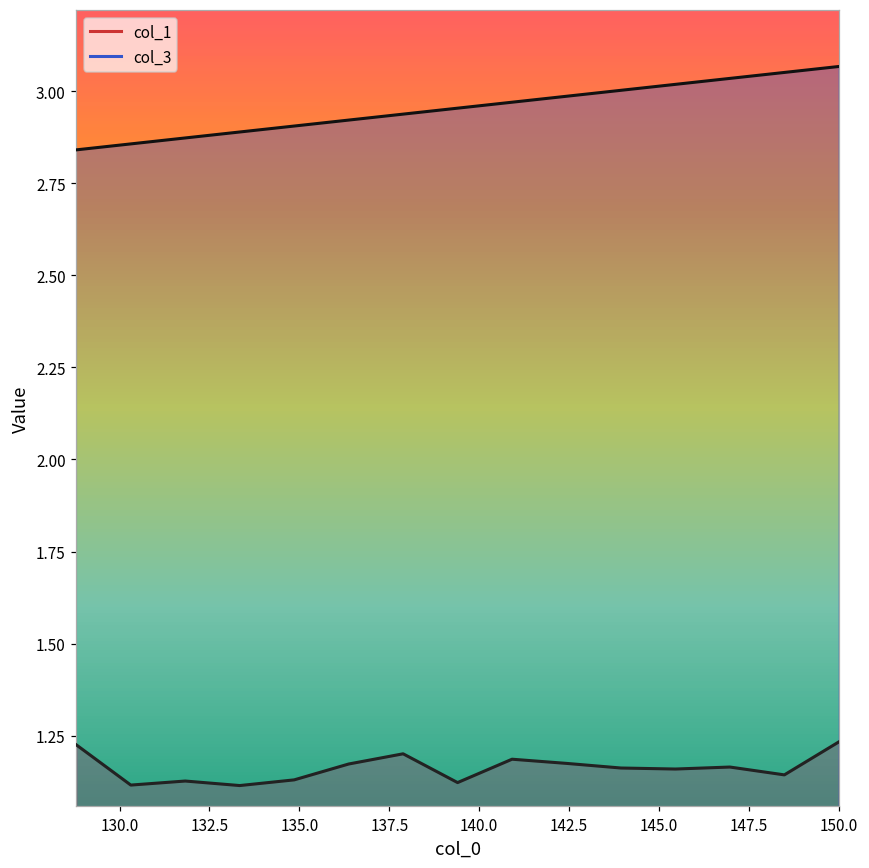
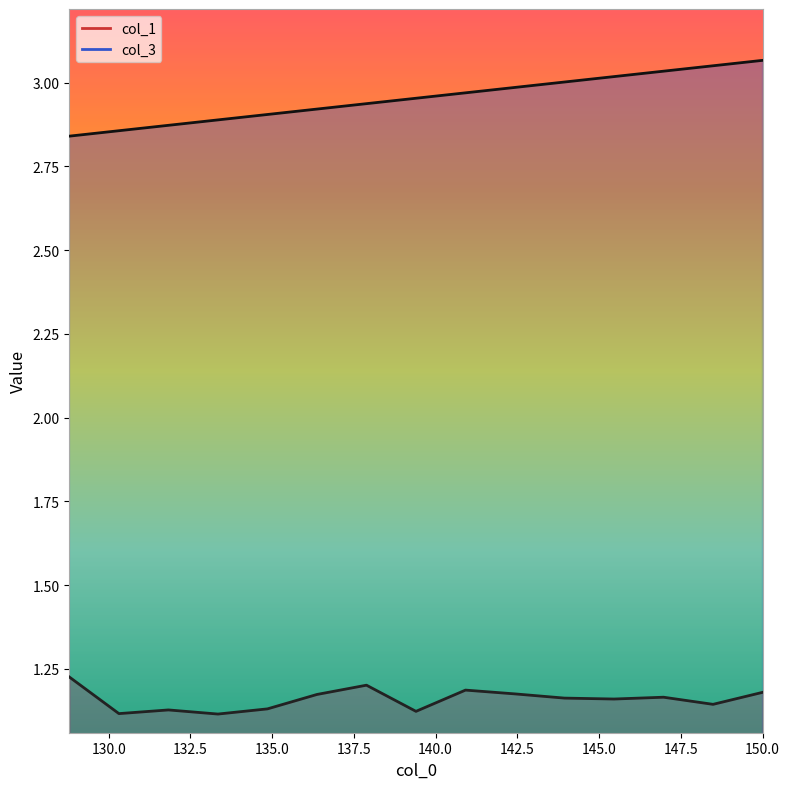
col_1, 150.0: 1.23 -> 1.18
